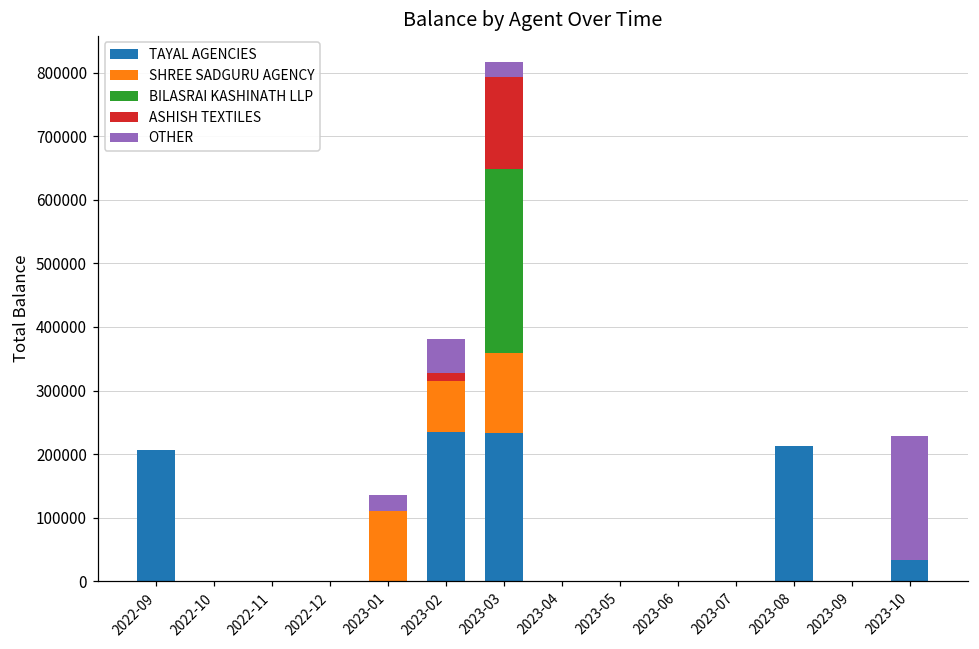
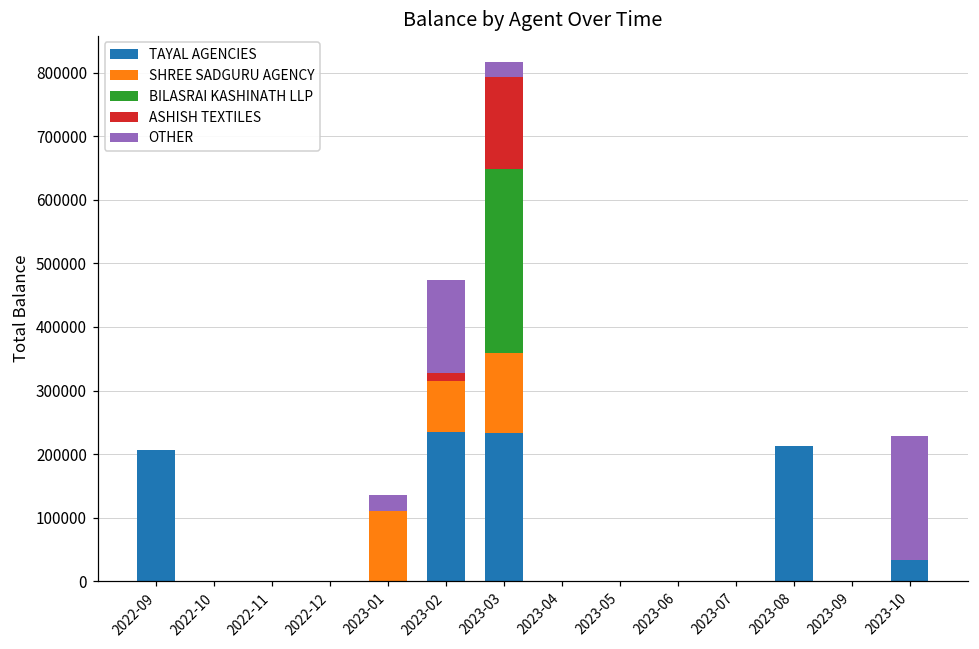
OTHER, 2023-02: 50000 -> 150000
